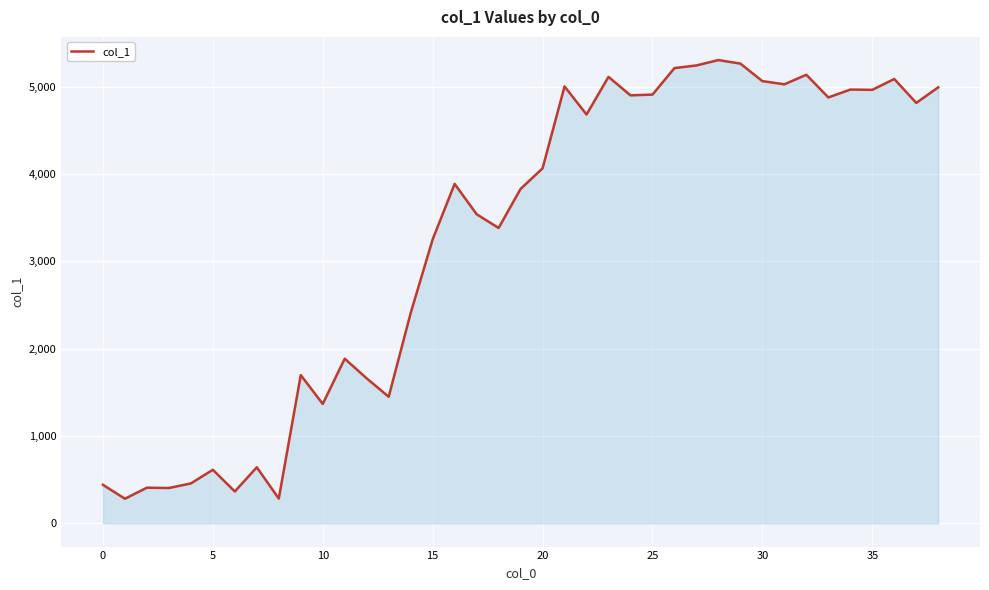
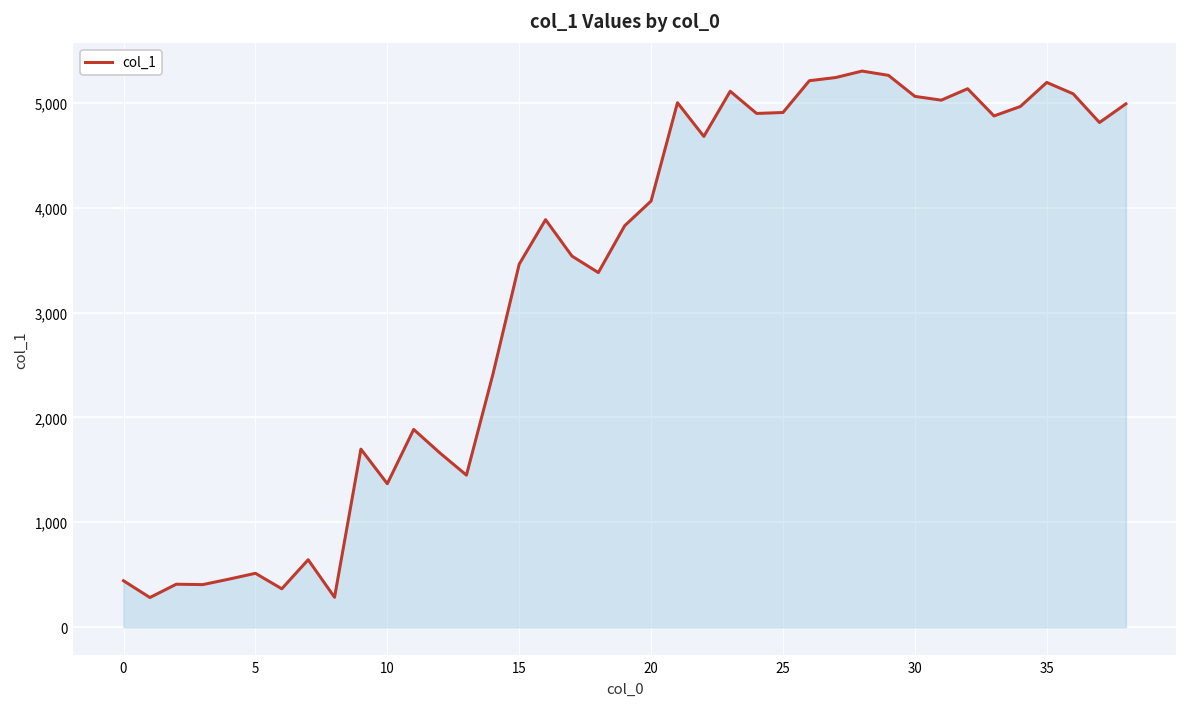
5: 600 -> 500
15: 3,300 -> 3,500
35: 5,000 -> 5,200
